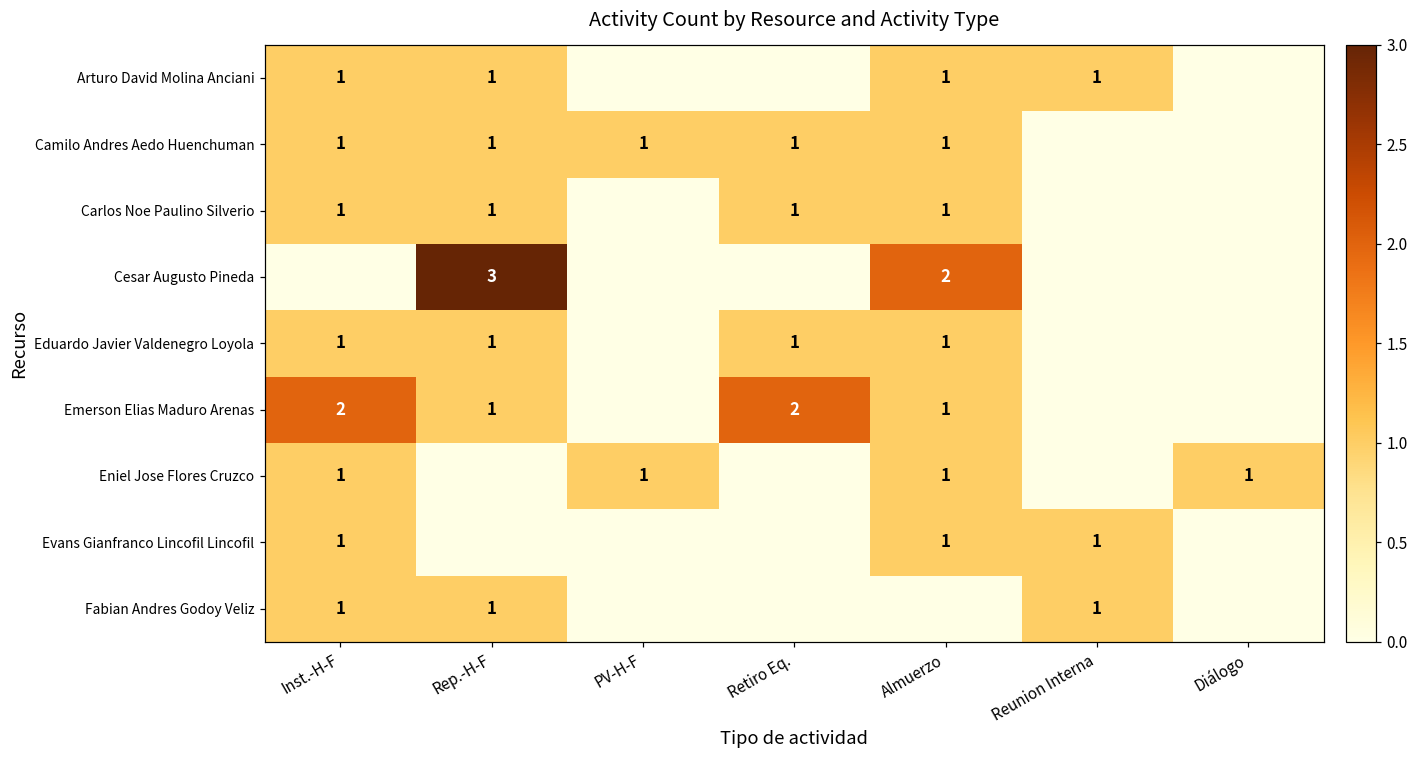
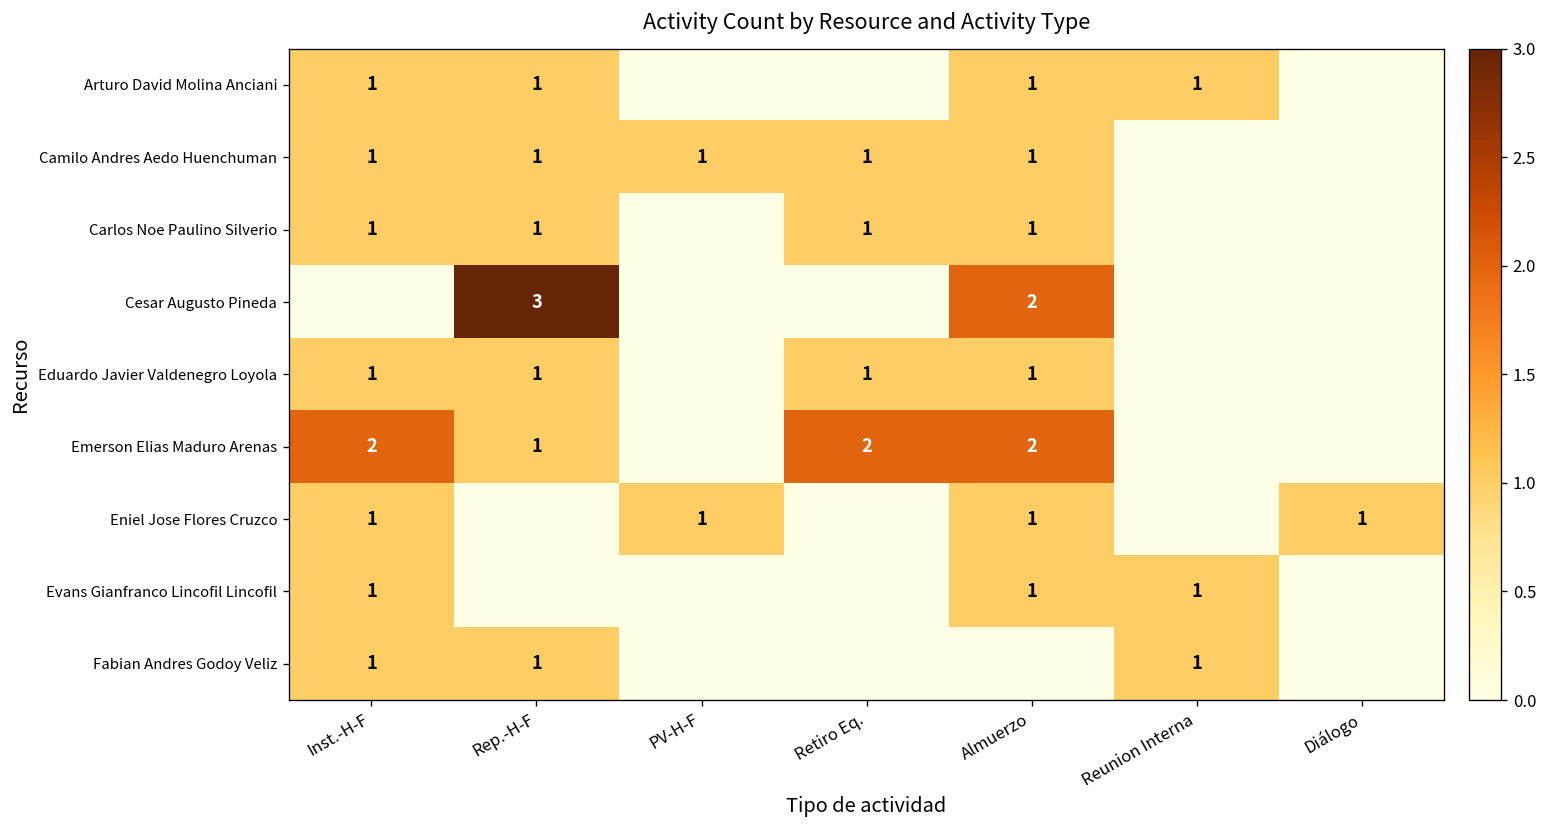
Emerson Elias Maduro Arenas, Almuerzo: 1 -> 2
